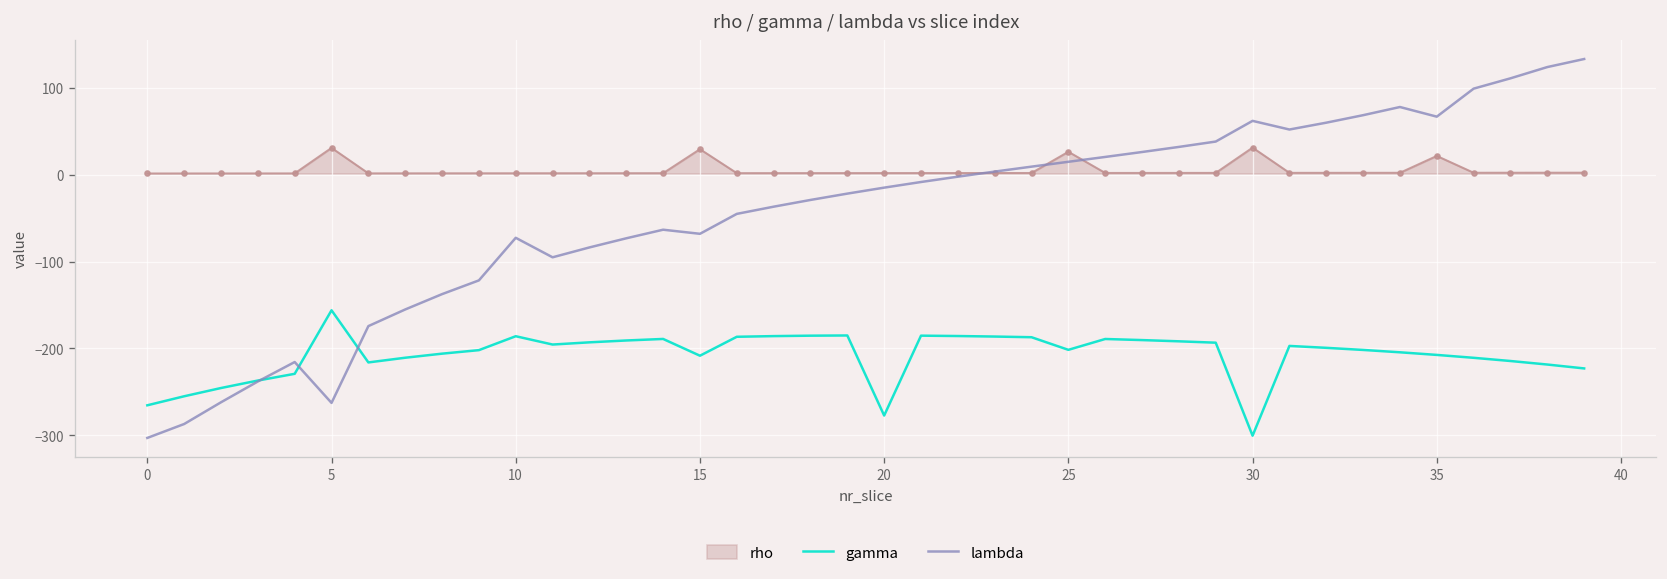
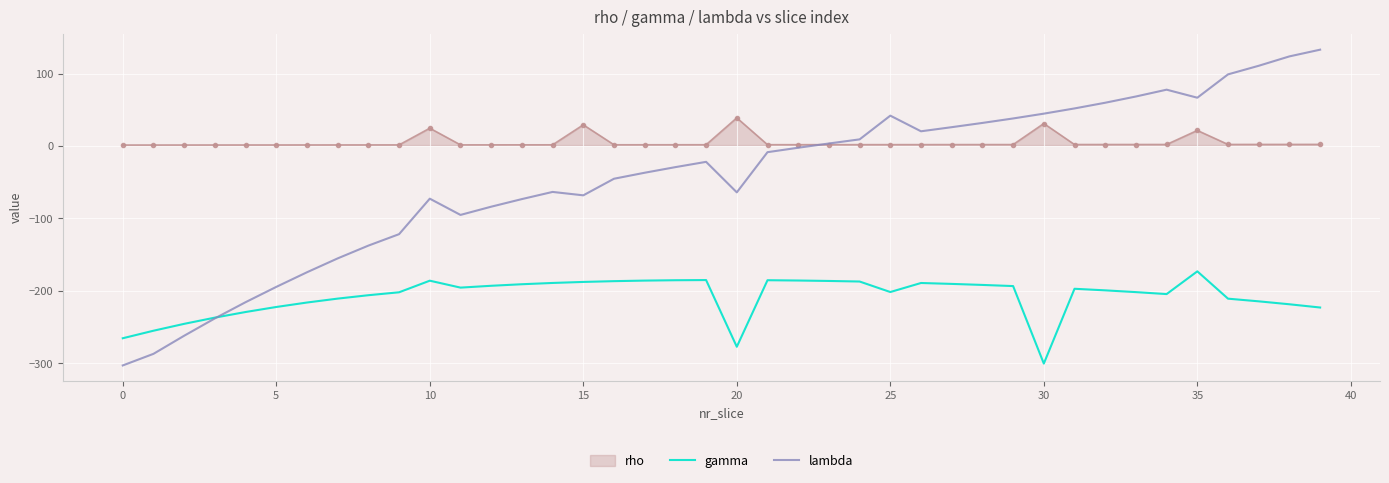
rho, 5: 30 -> 0
gamma, 5: -160 -> -220
lambda, 5: -260 -> -190
rho, 10: 0 -> 20
gamma, 15: -210 -> -190
rho, 20: 0 -> 40
lambda, 20: -20 -> -60
rho, 25: 30 -> 0
lambda, 25: 10 -> 40
lambda, 30: 60 -> 40
gamma, 35: -210 -> -170
